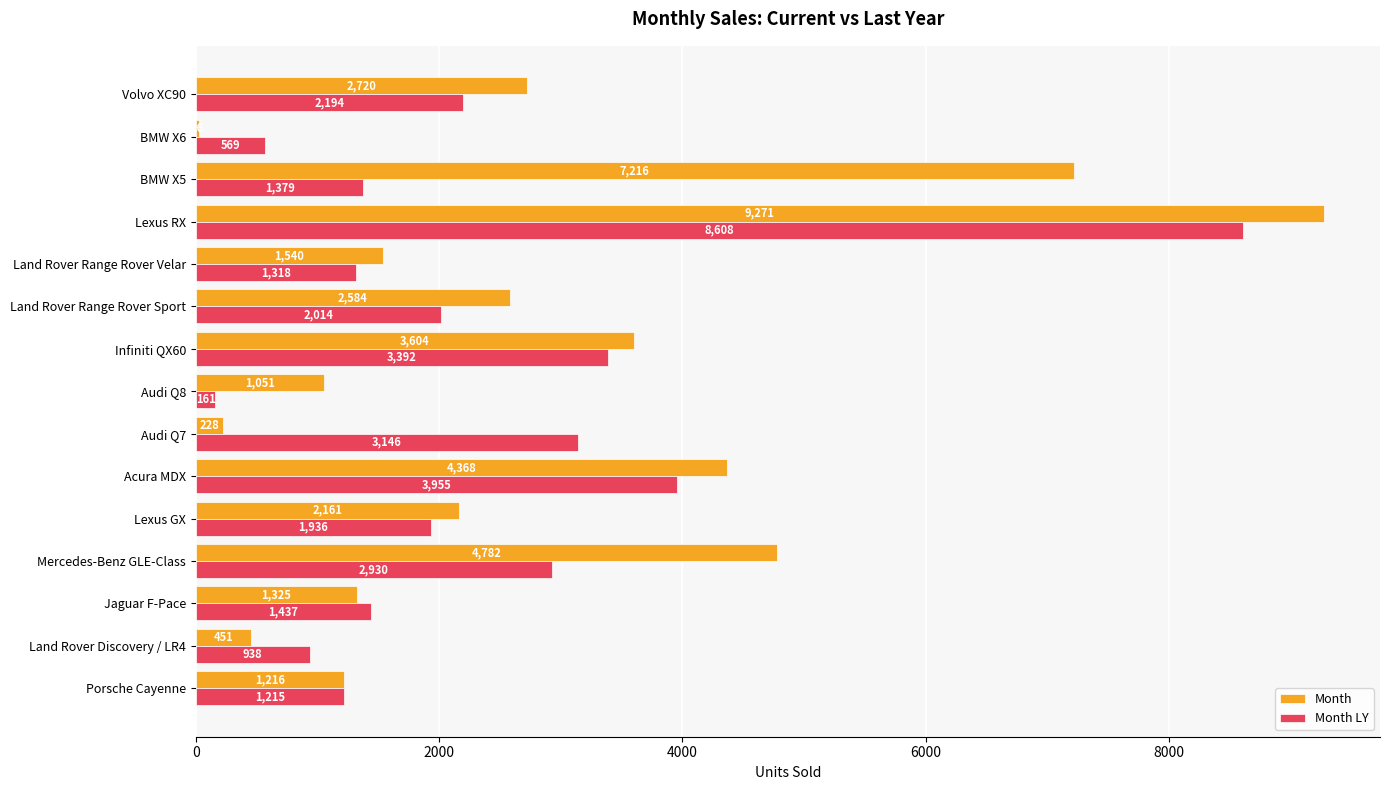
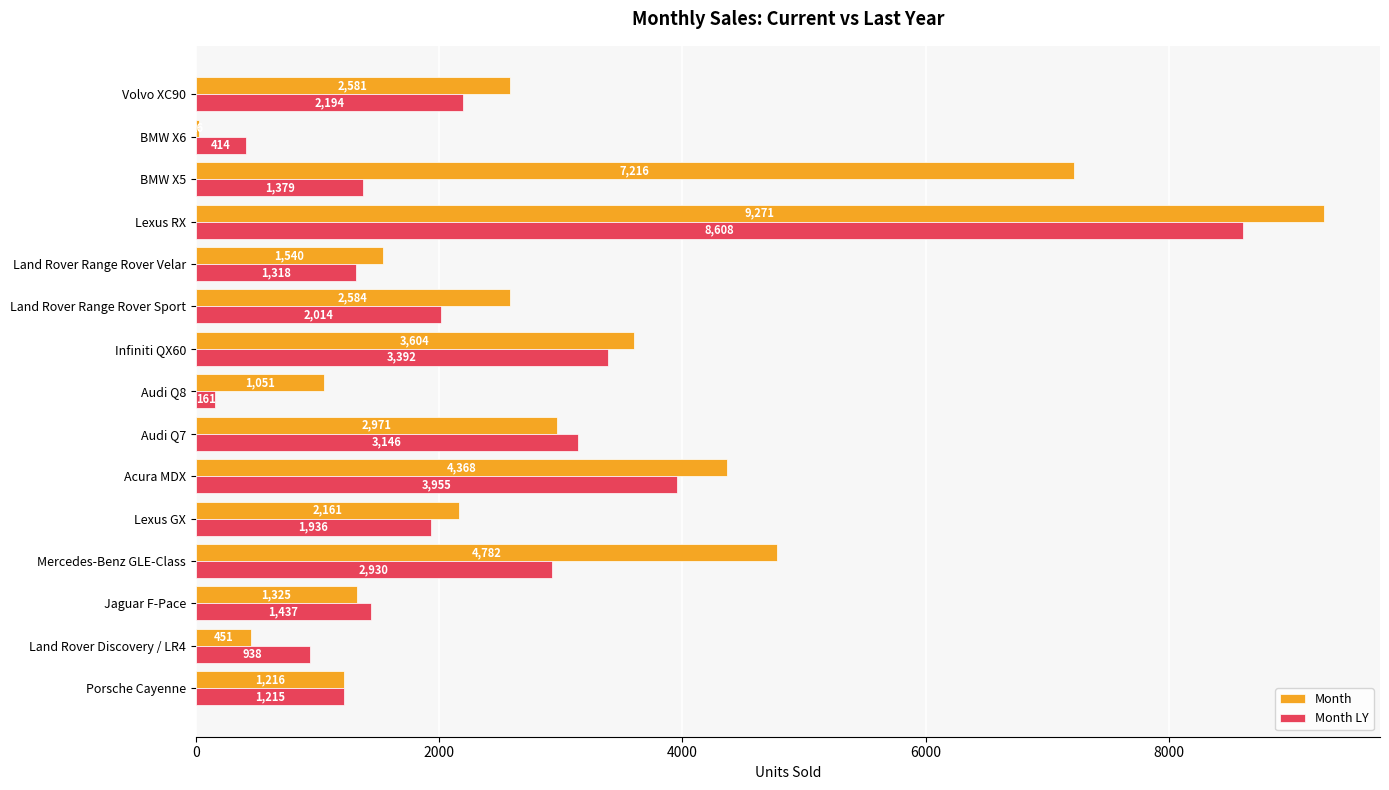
Month, Volvo XC90: 2,720 -> 2,581
Month LY, BMW X6: 569 -> 414
Month, Audi Q7: 228 -> 2,971
